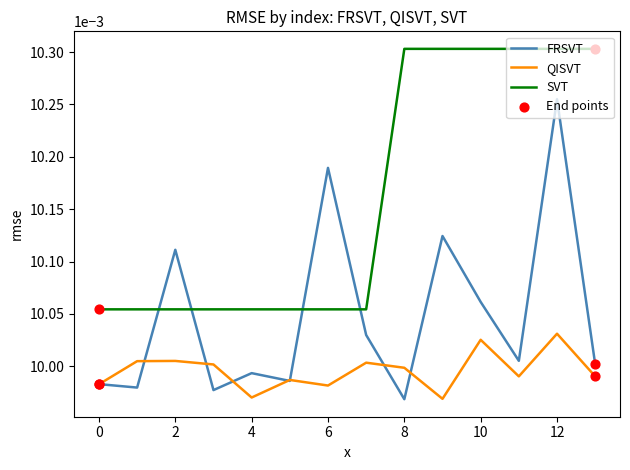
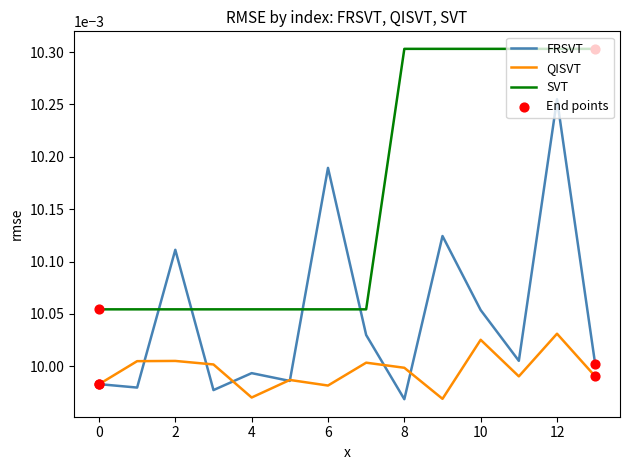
FRSVT, 10: 0.010061 -> 0.010054
